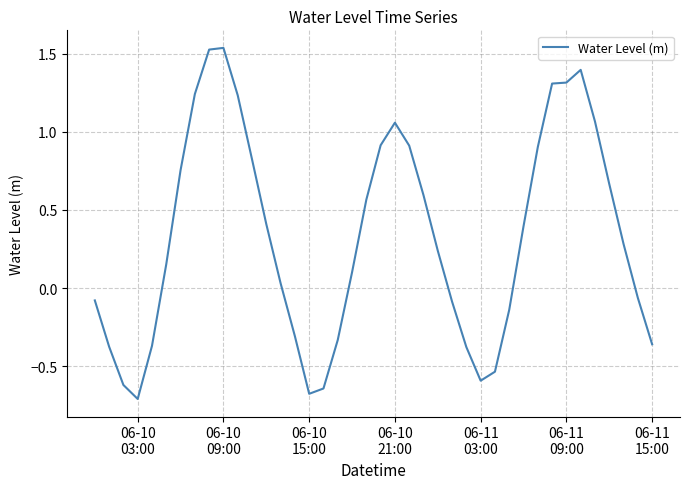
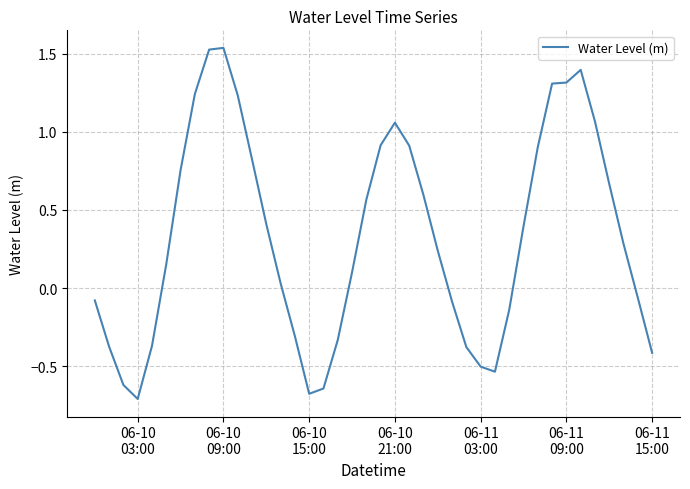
06-11 03:00: -0.59 -> -0.50
06-11 15:00: -0.36 -> -0.41
